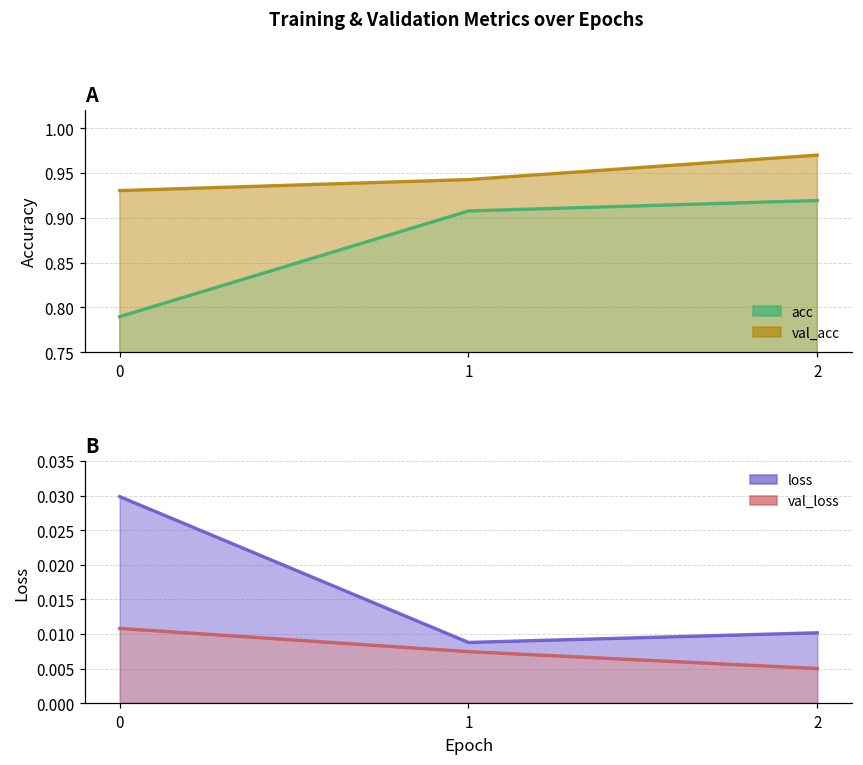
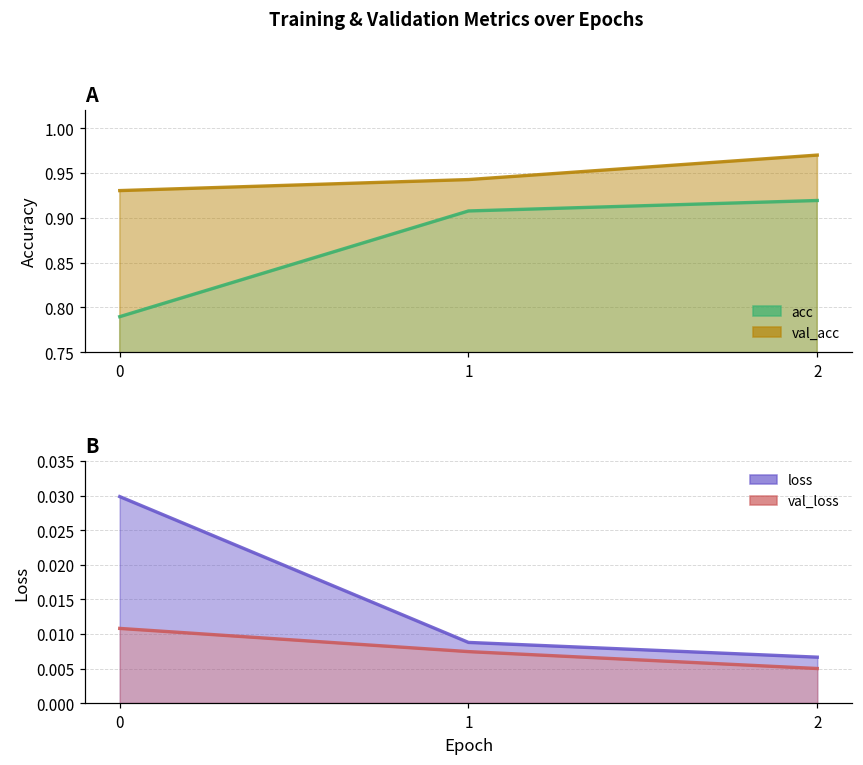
B, loss, 2: 0.010 -> 0.007
